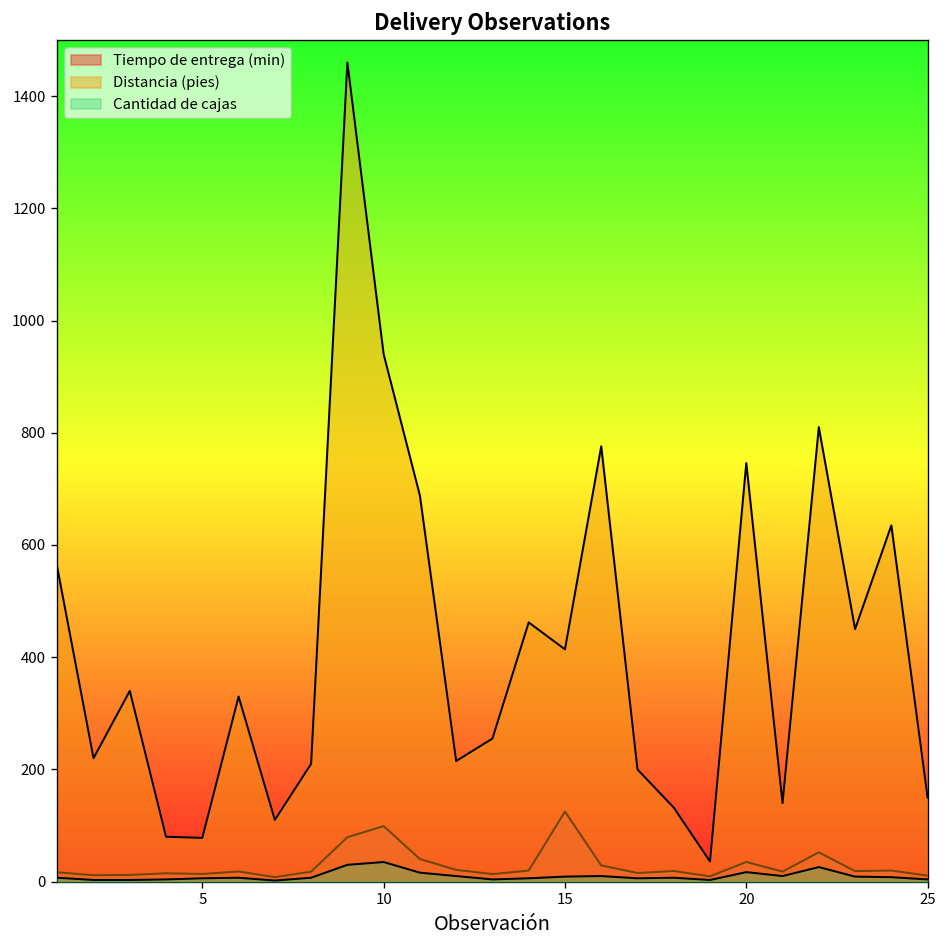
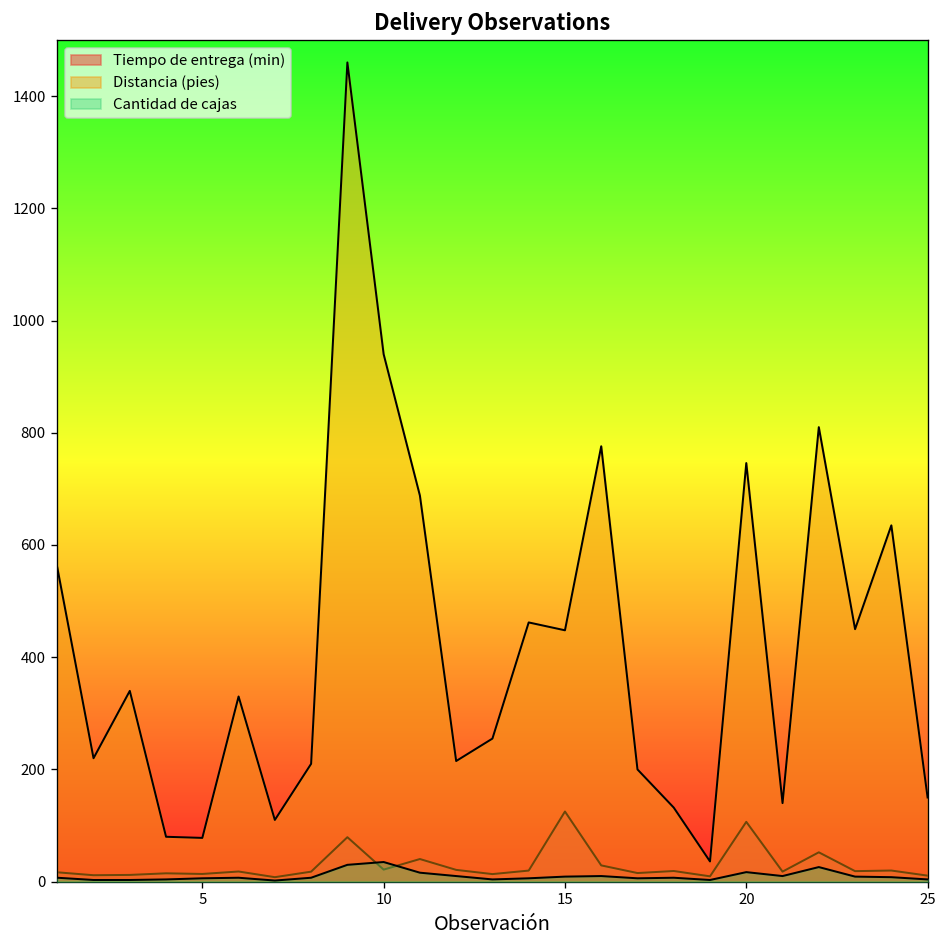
Tiempo de entrega (min), 10: 100 -> 20
Distancia (pies), 15: 410 -> 450
Tiempo de entrega (min), 20: 40 -> 110
